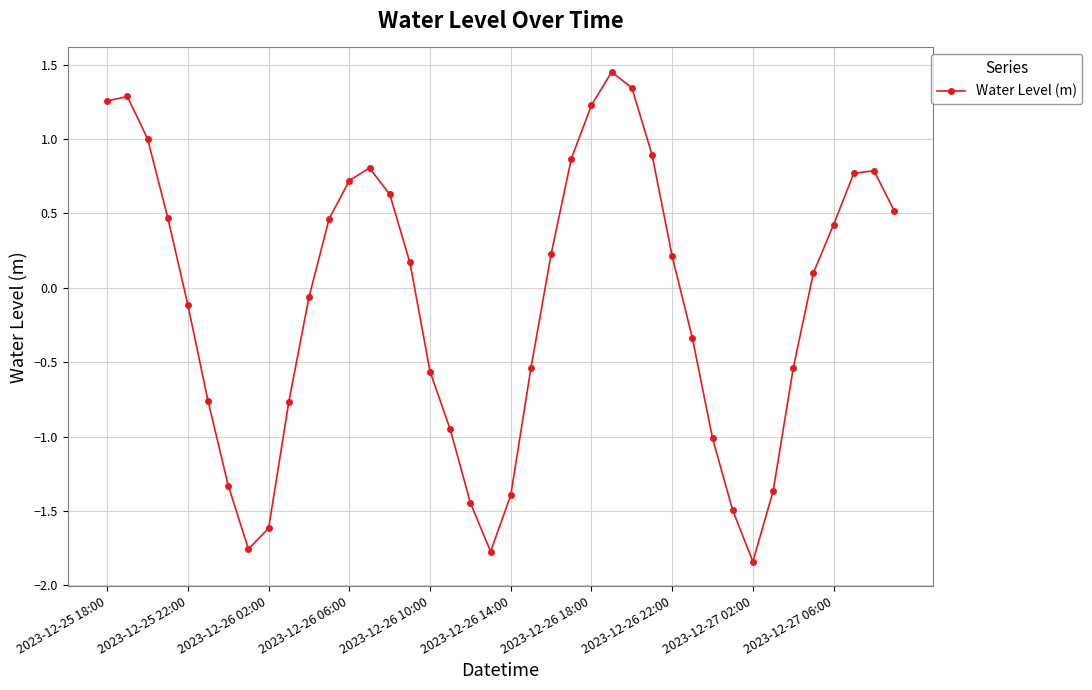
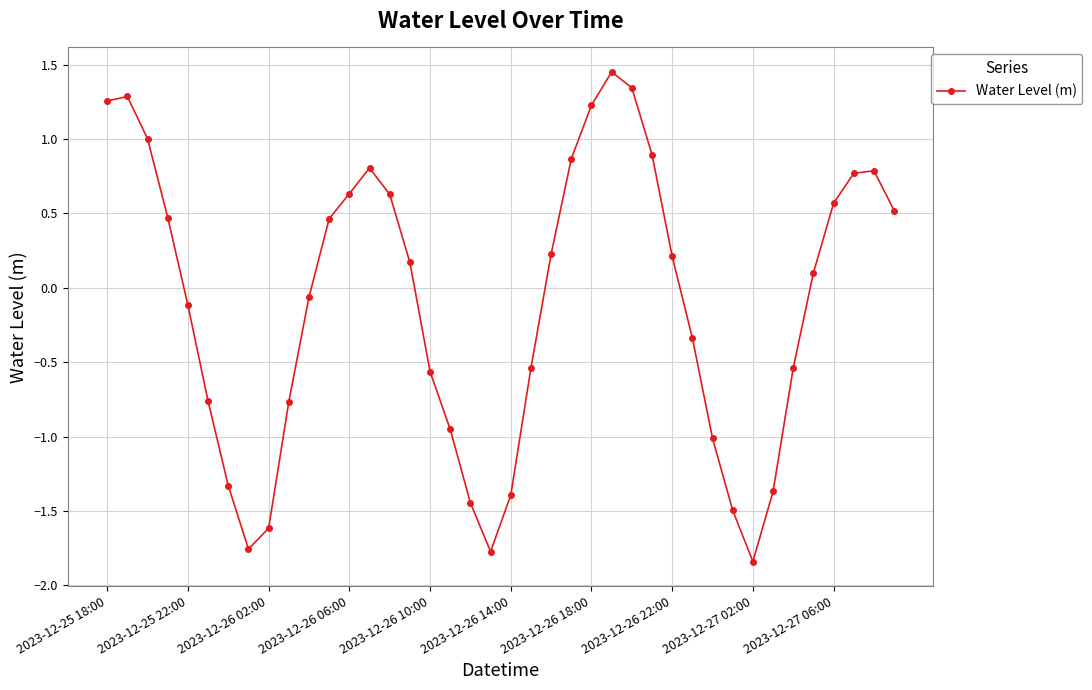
2023-12-26 06:00: 0.72 -> 0.63
2023-12-27 06:00: 0.43 -> 0.57
